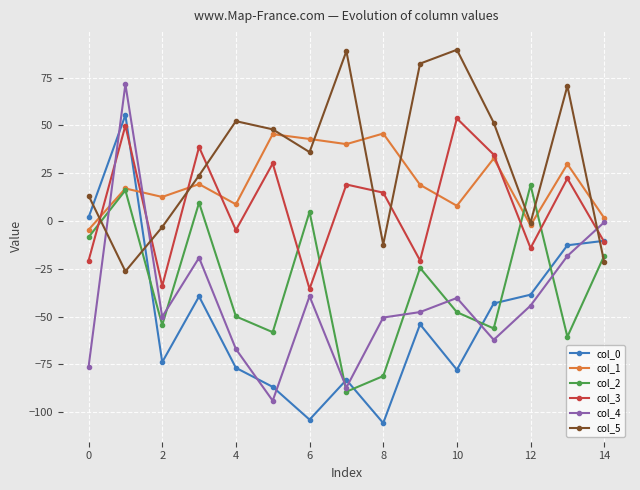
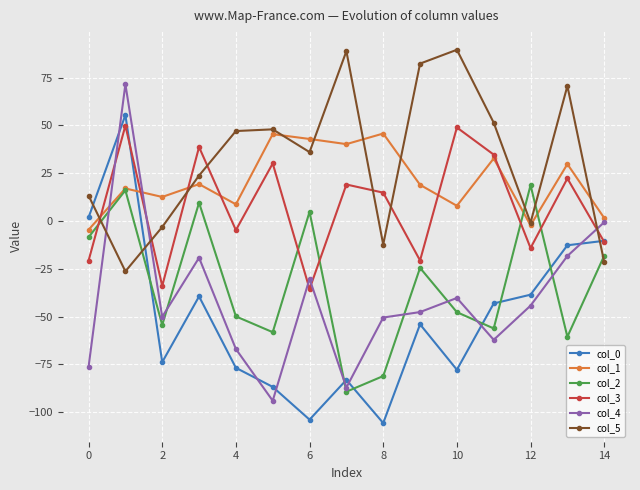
col_5, 4: 52 -> 47
col_4, 6: -39 -> -30
col_3, 10: 54 -> 49
